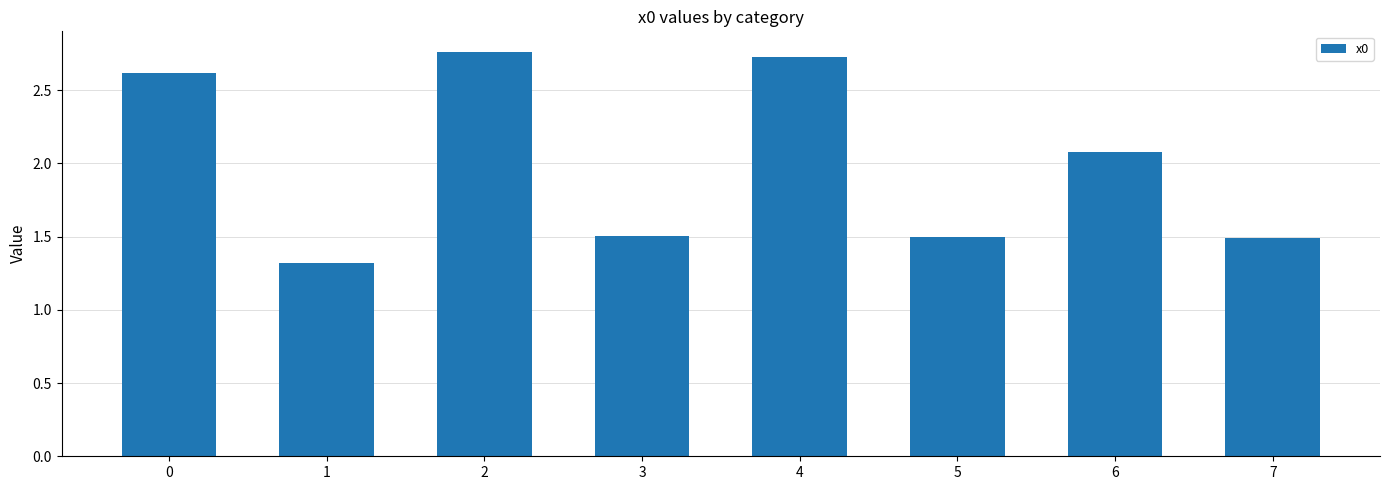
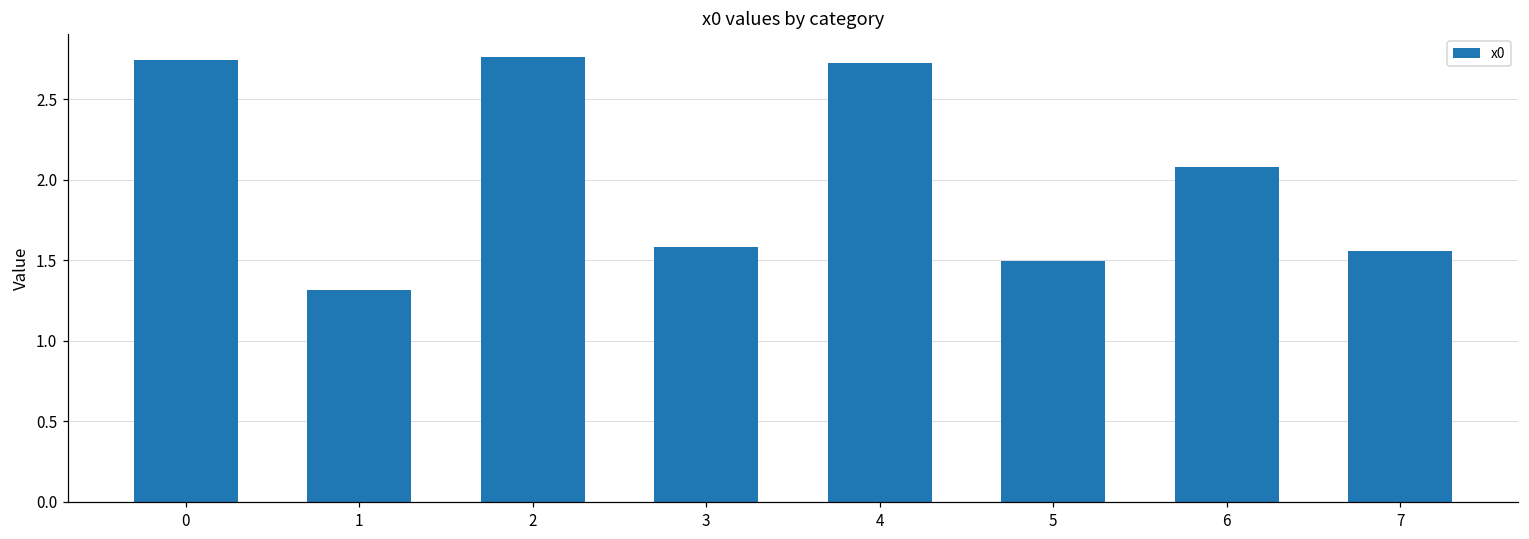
0: 2.62 -> 2.74
3: 1.51 -> 1.58
7: 1.49 -> 1.56
